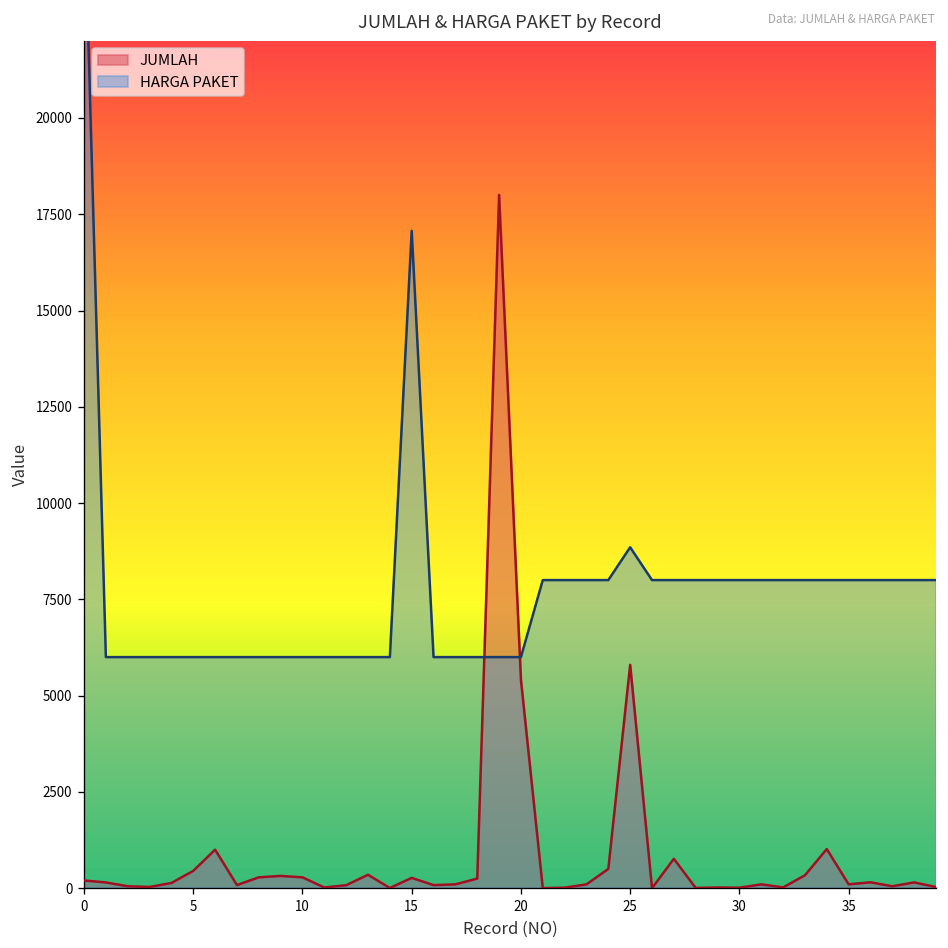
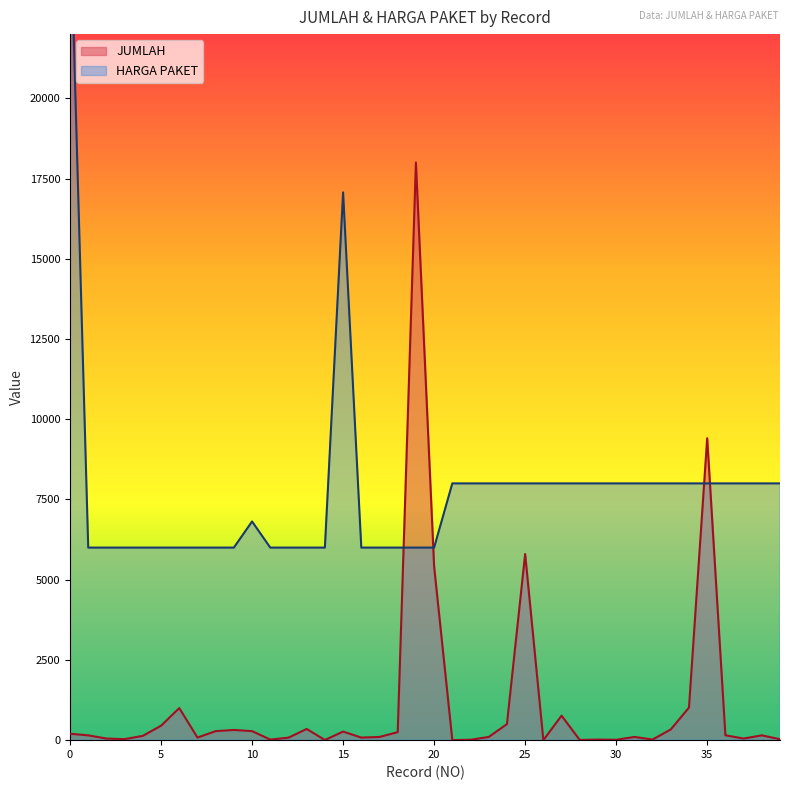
HARGA PAKET, 10: 6000 -> 6800
HARGA PAKET, 25: 8900 -> 8000
JUMLAH, 35: 100 -> 9400
